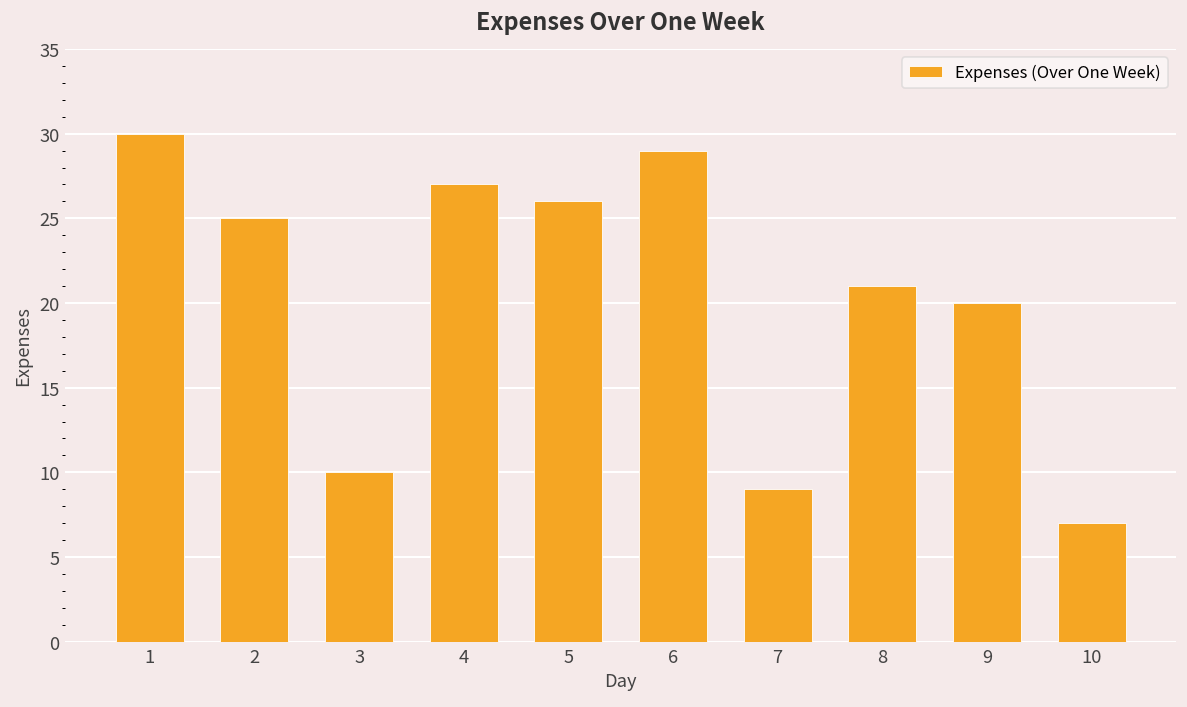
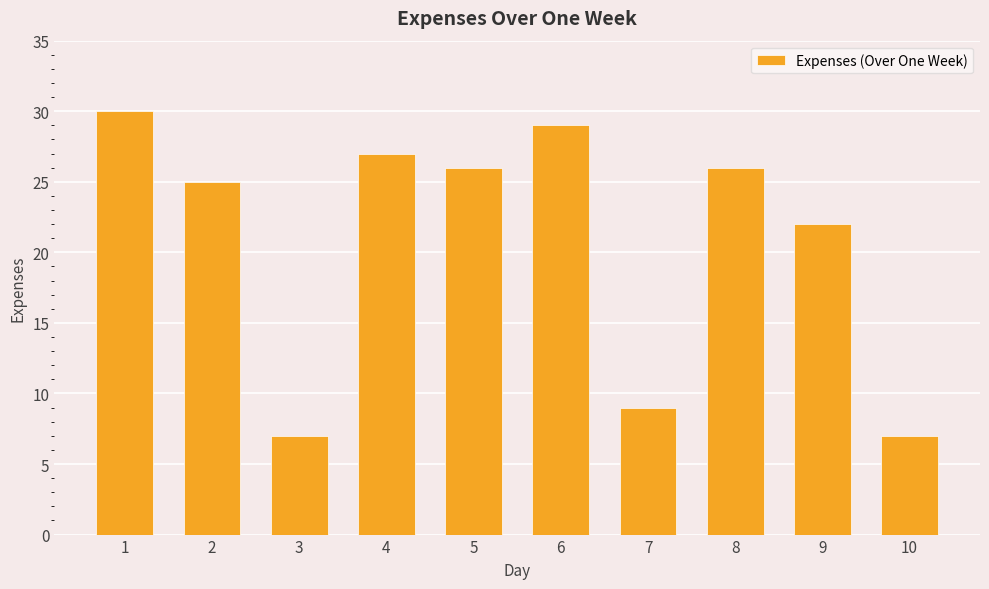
3: 10 -> 7
8: 21 -> 26
9: 20 -> 22
